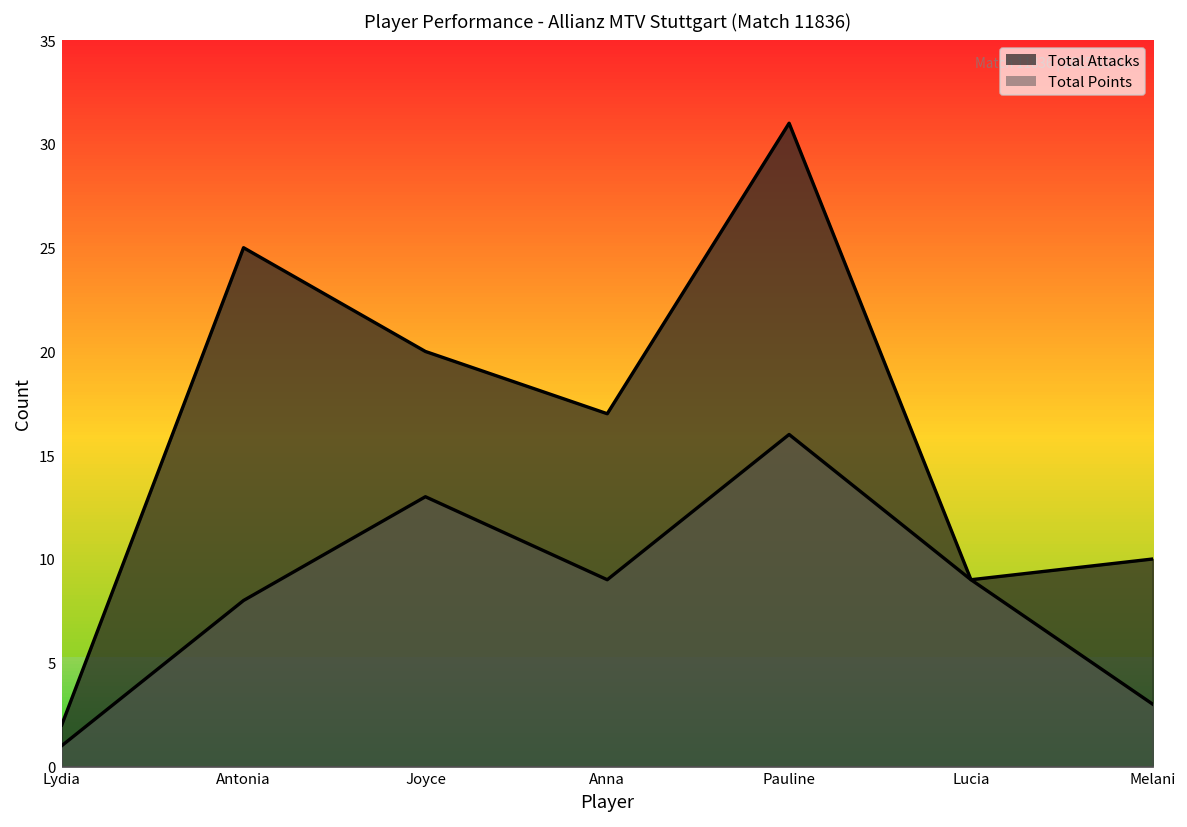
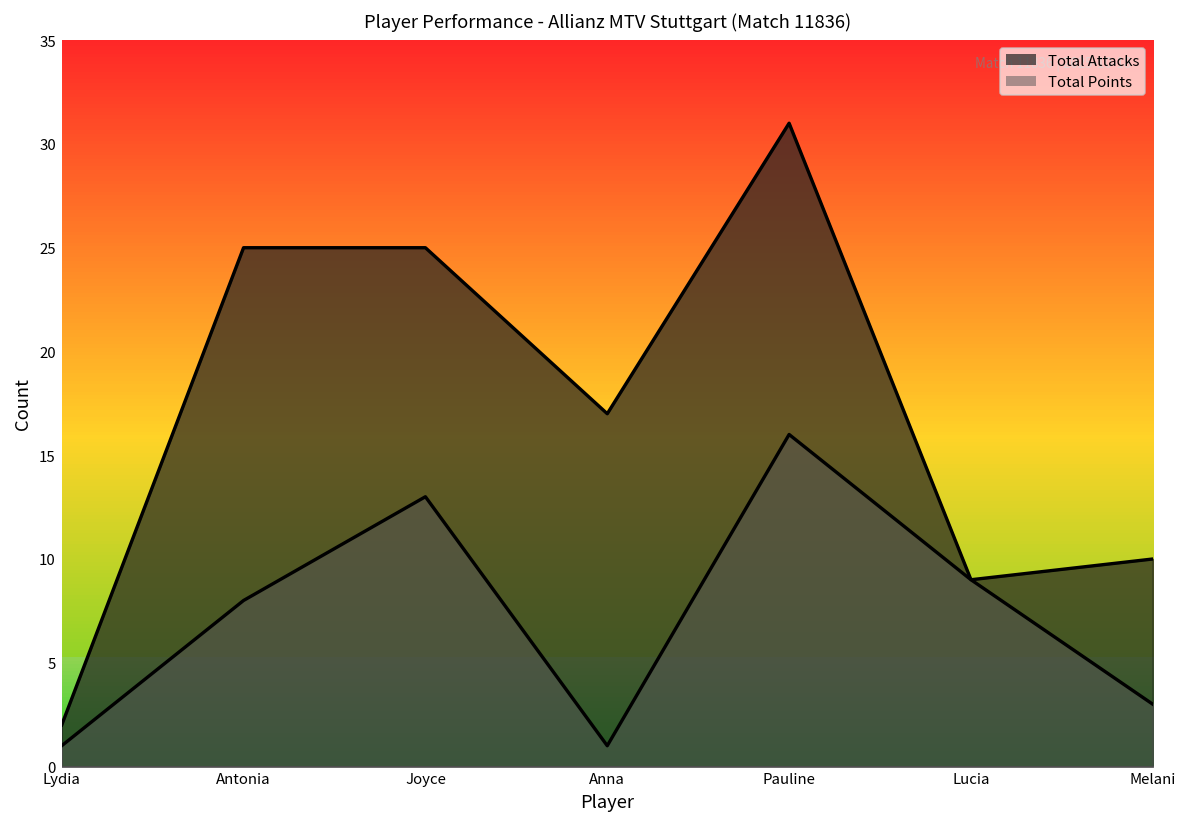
Total Attacks, Joyce: 20 -> 25
Total Points, Anna: 9 -> 1
